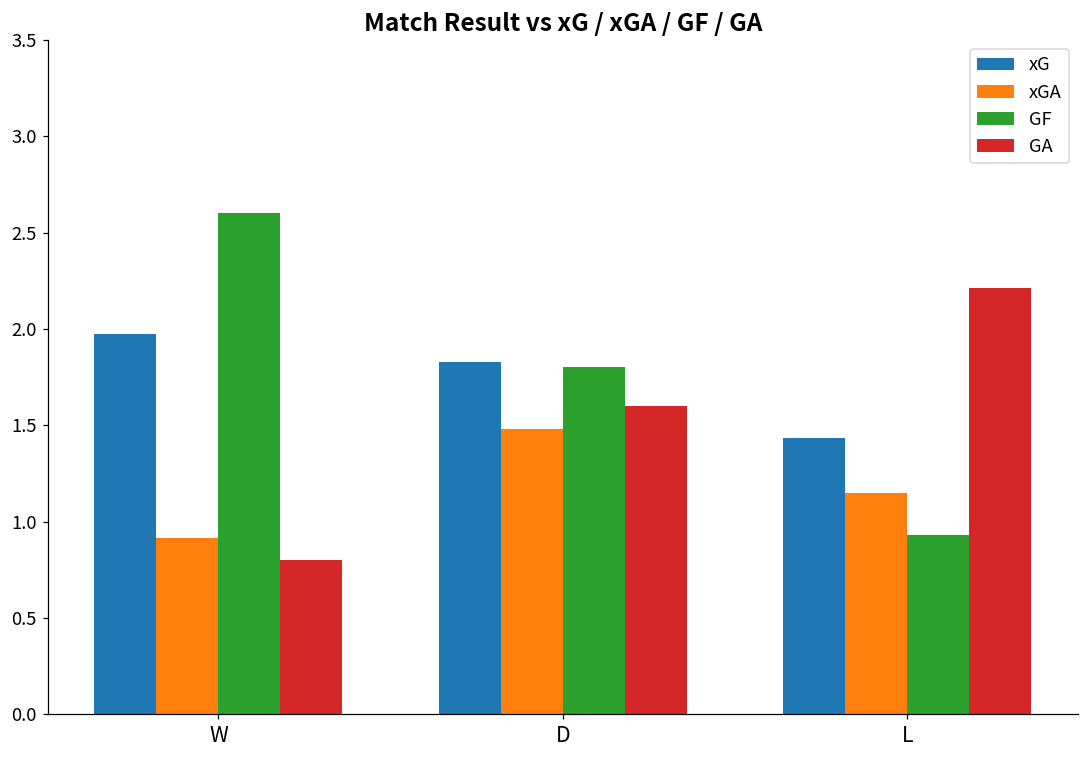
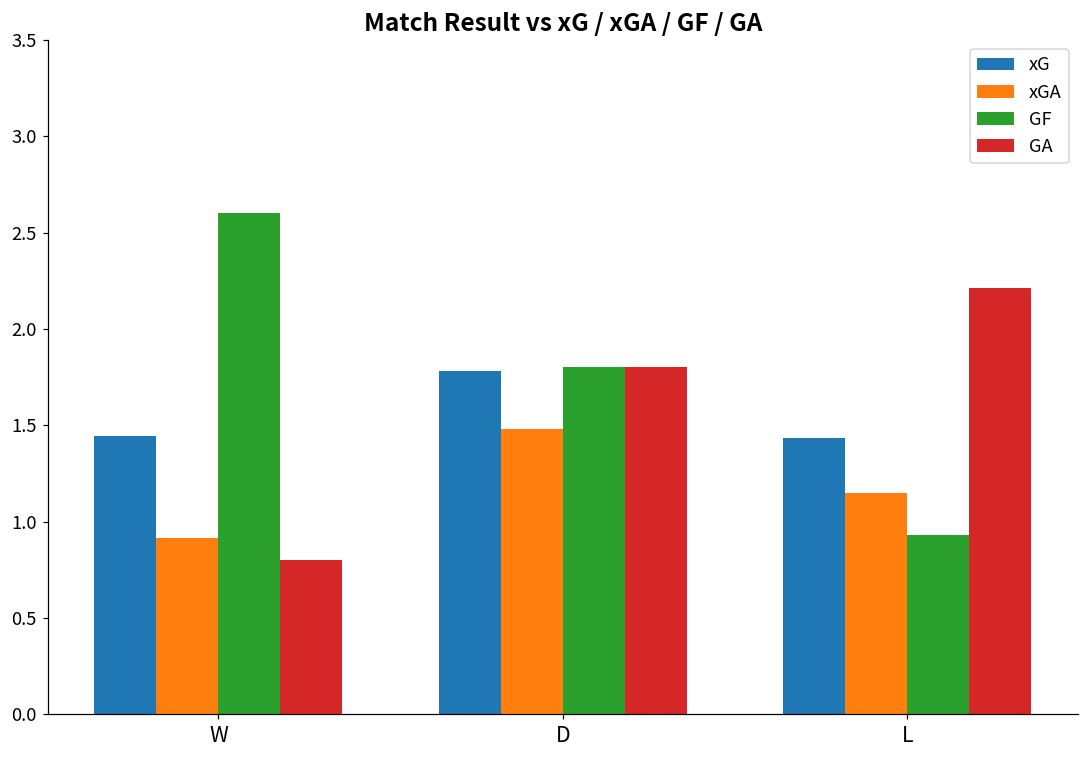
xG, W: 1.97 -> 1.44
xG, D: 1.83 -> 1.78
GA, D: 1.6 -> 1.8
